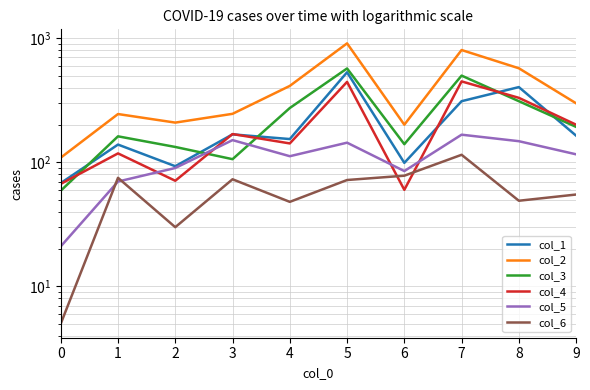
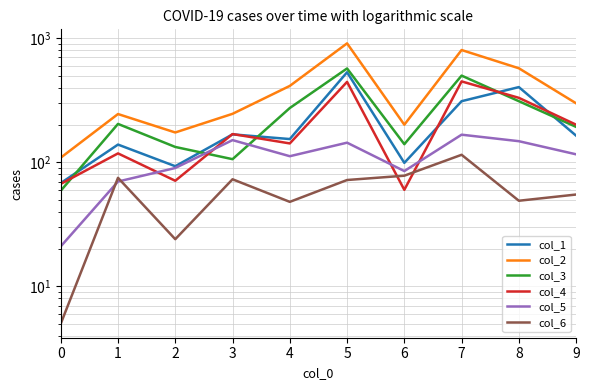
col_3, 1: 160 -> 200
col_2, 2: 210 -> 170
col_6, 2: 30 -> 24
